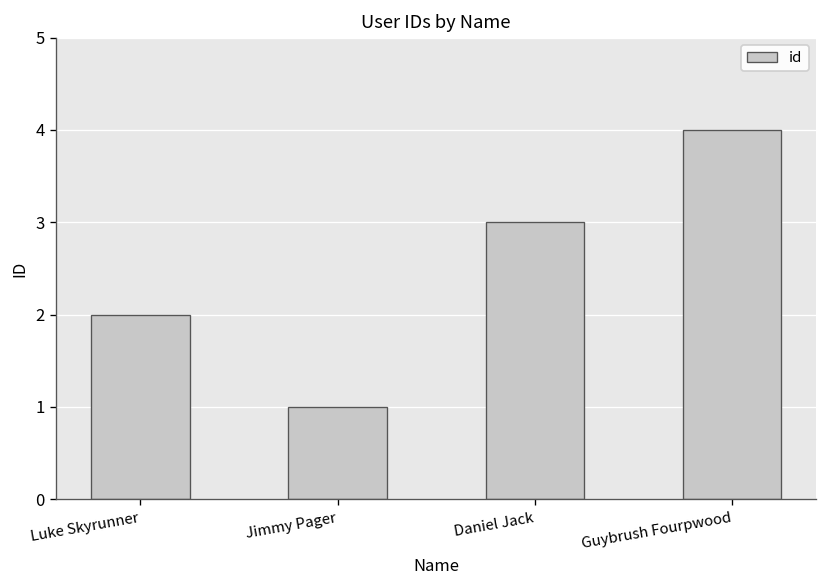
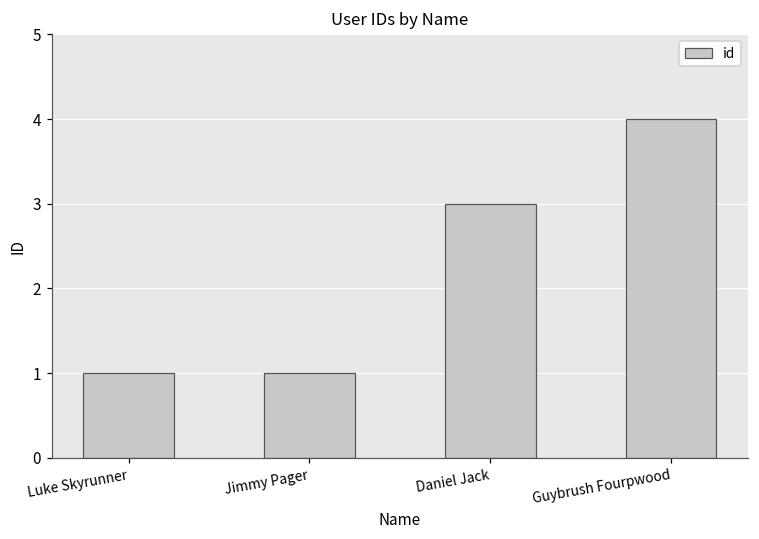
Luke Skyrunner: 2 -> 1
